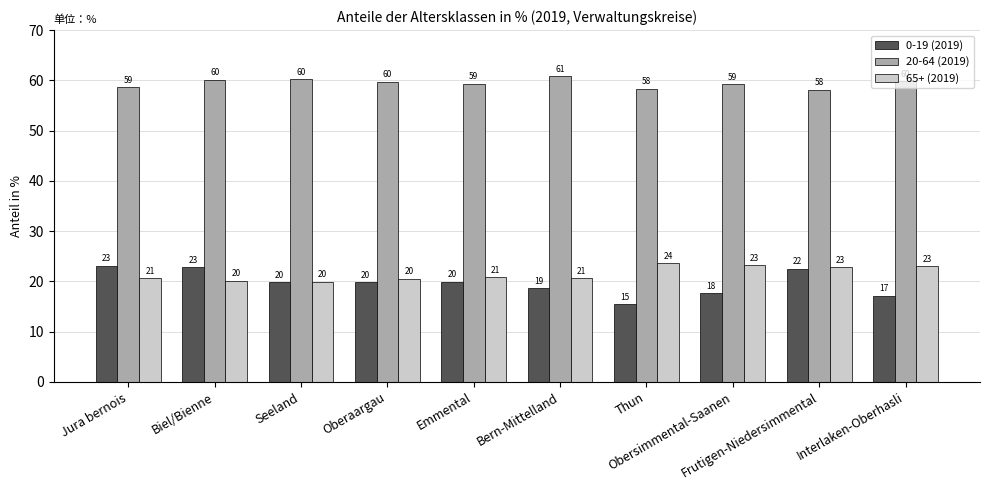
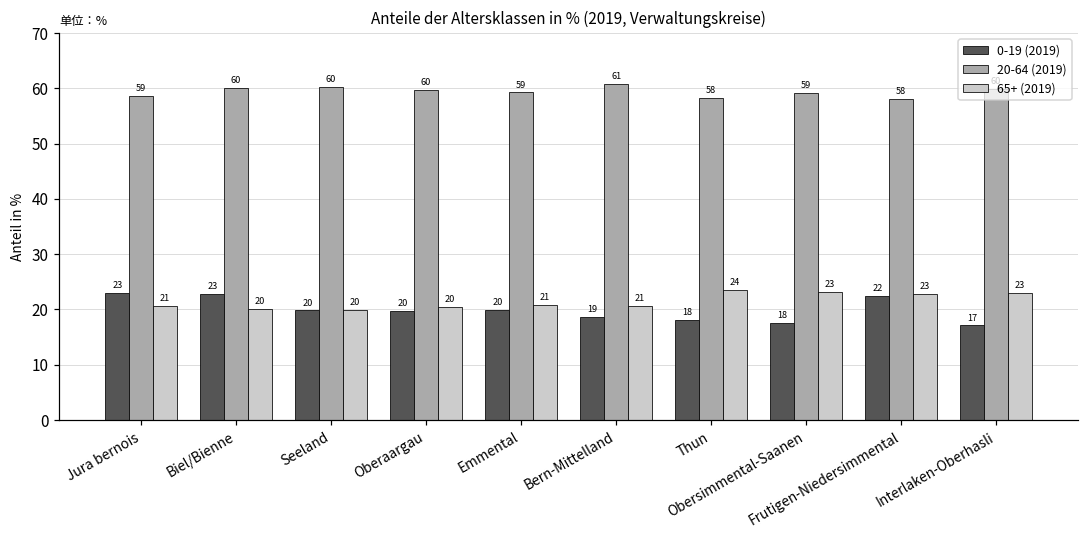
0-19 (2019), Thun: 15 -> 18
